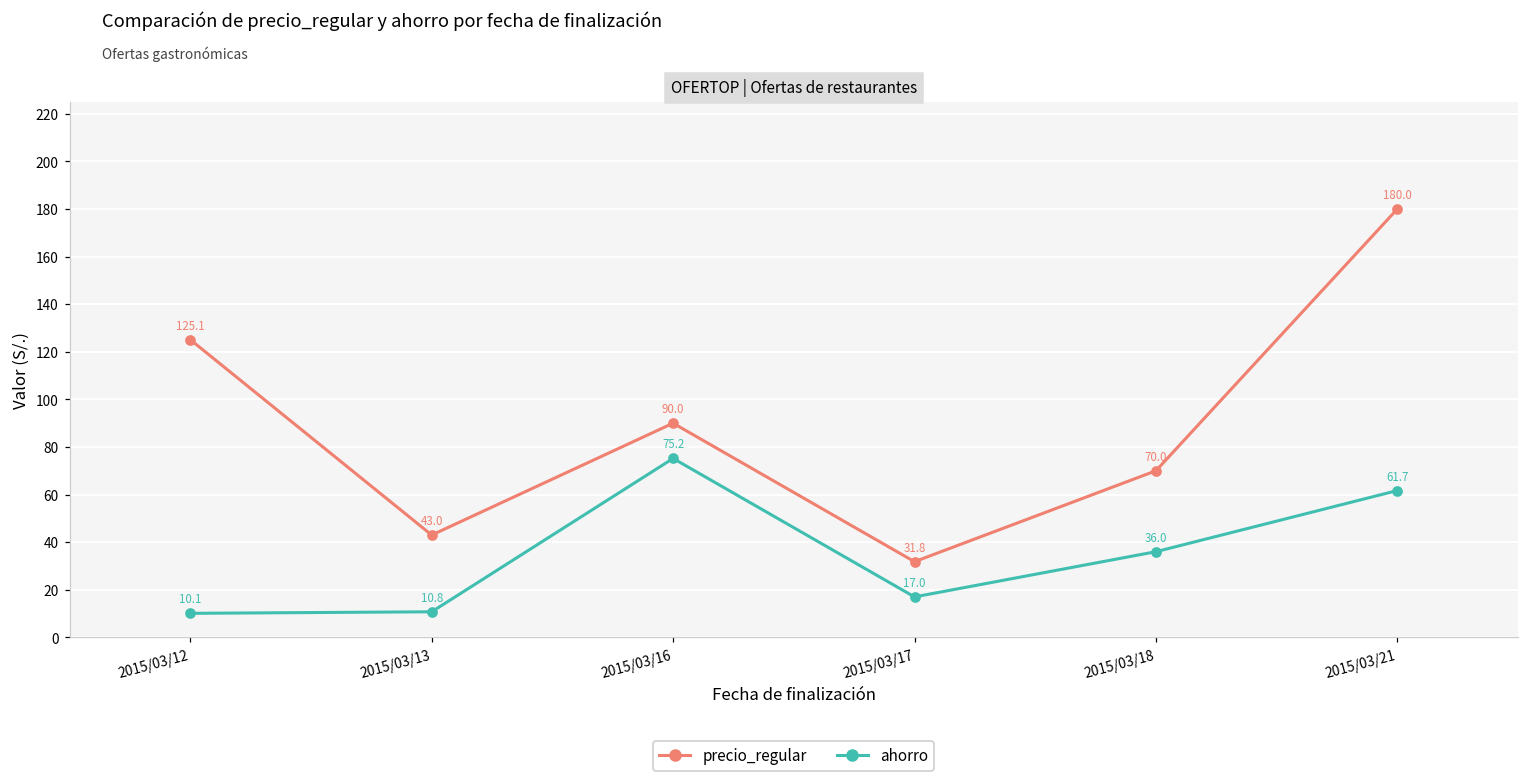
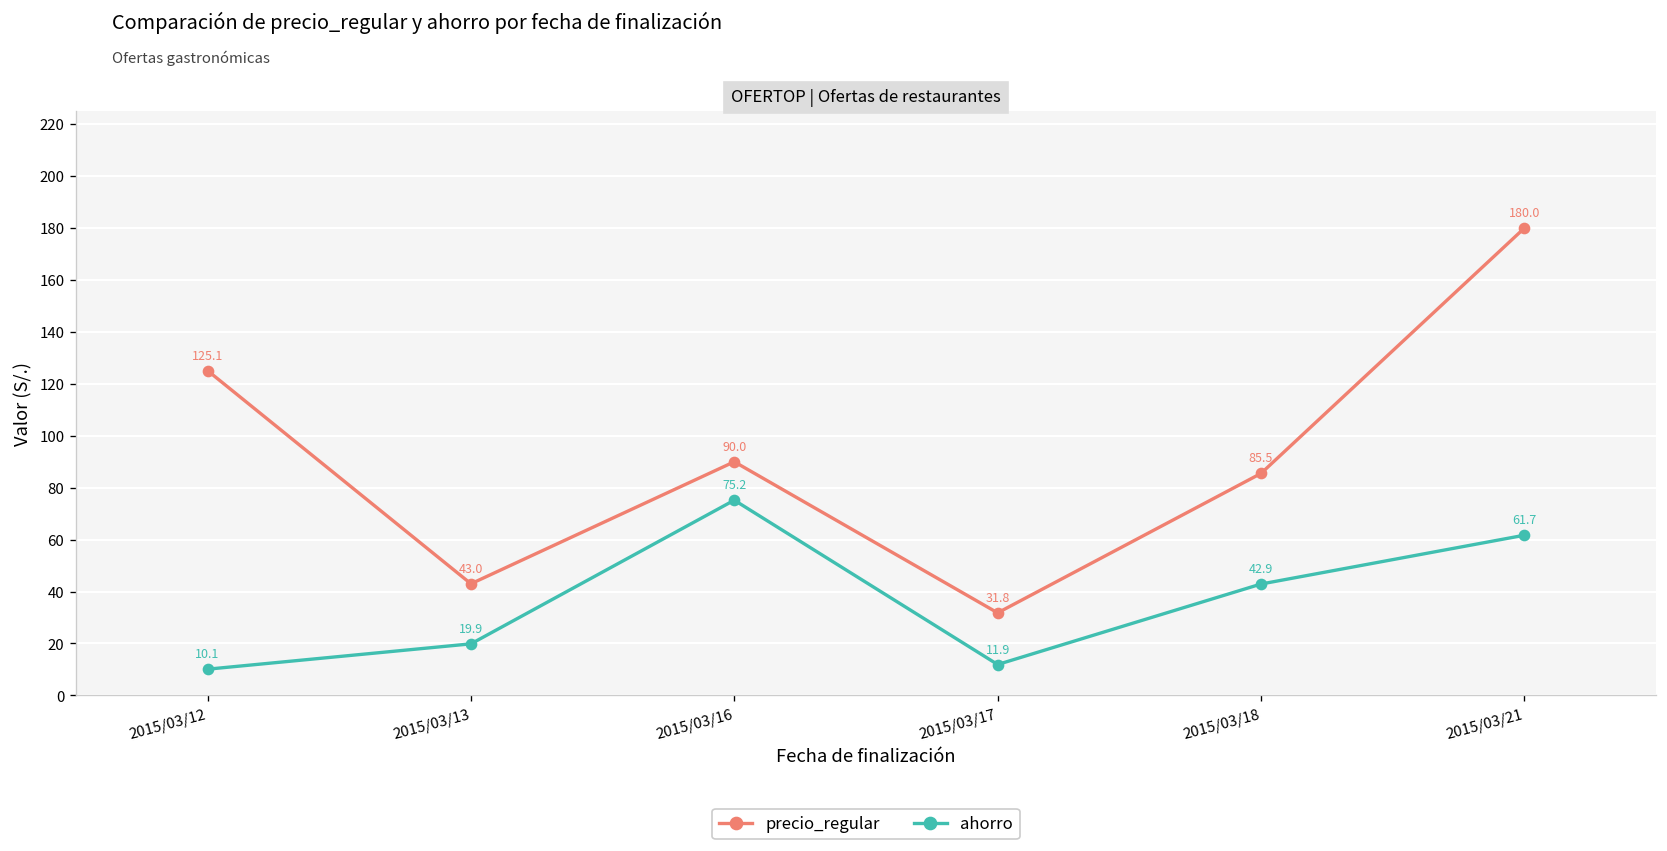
ahorro, 2015/03/13: 10.8 -> 19.9
ahorro, 2015/03/17: 17.0 -> 11.9
precio_regular, 2015/03/18: 70.0 -> 85.5
ahorro, 2015/03/18: 36.0 -> 42.9
